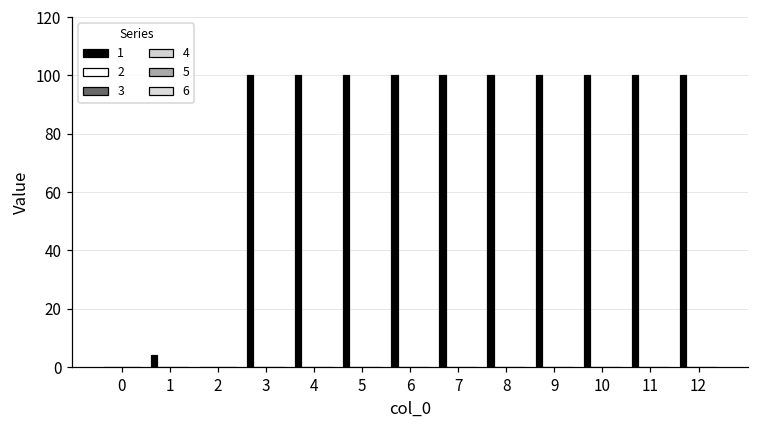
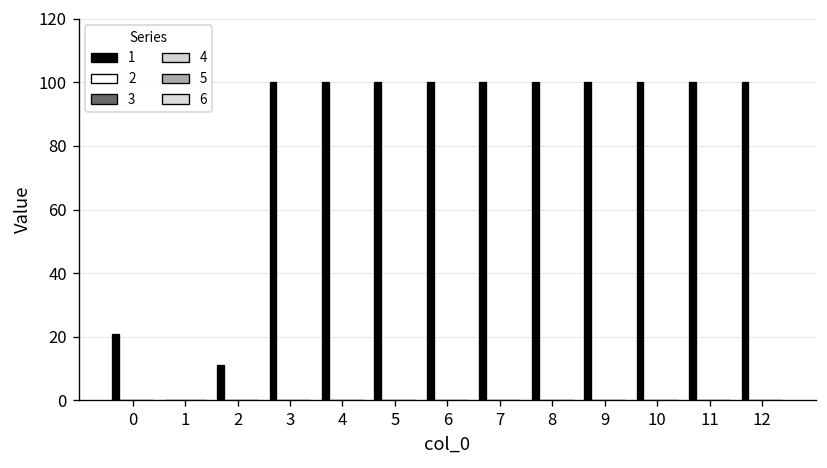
1, 0: 0 -> 21
1, 1: 4 -> 0
1, 2: 0 -> 11
